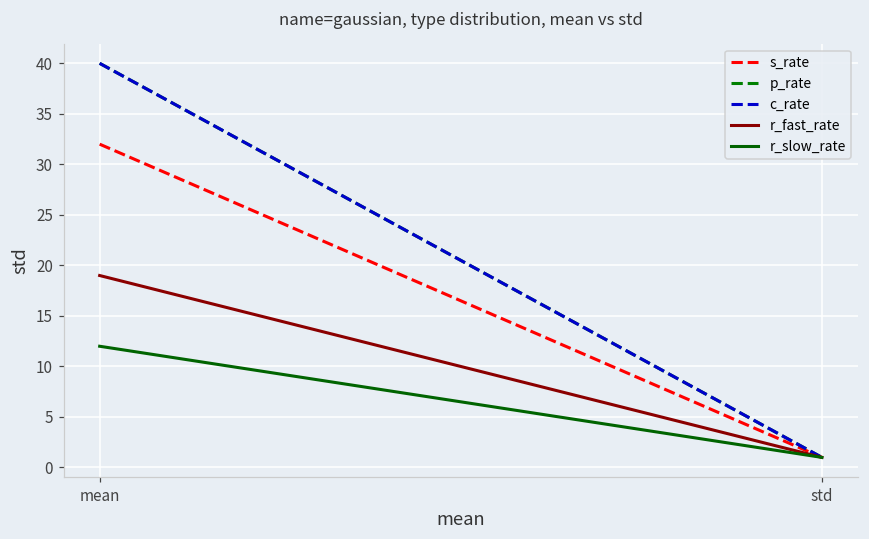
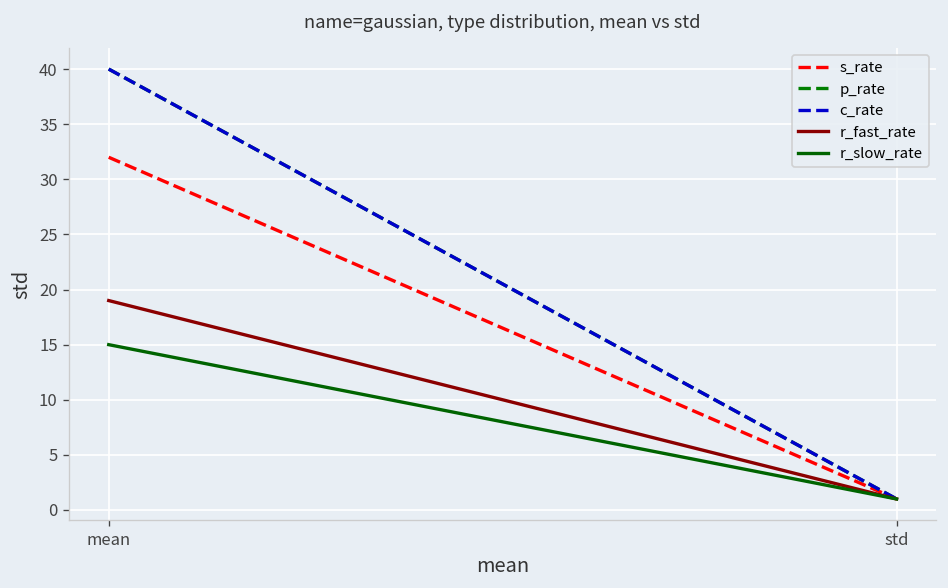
r_slow_rate, mean: 12 -> 15
